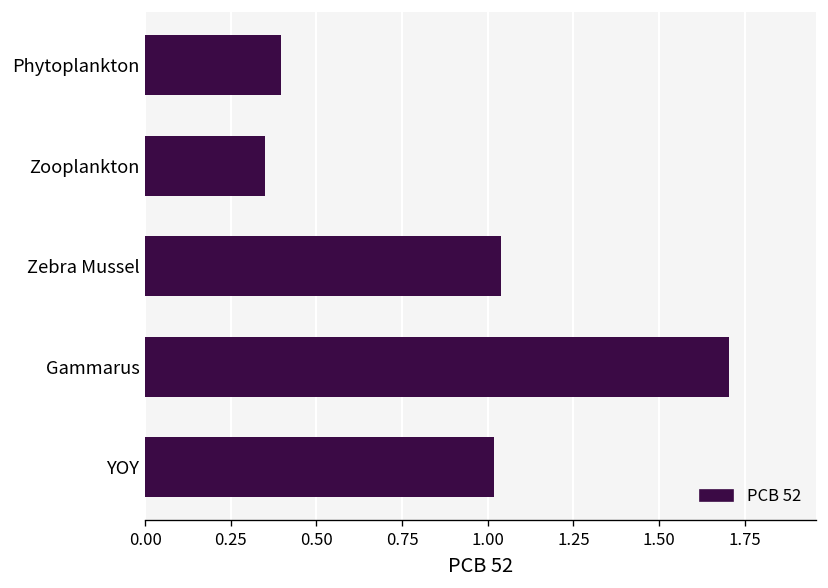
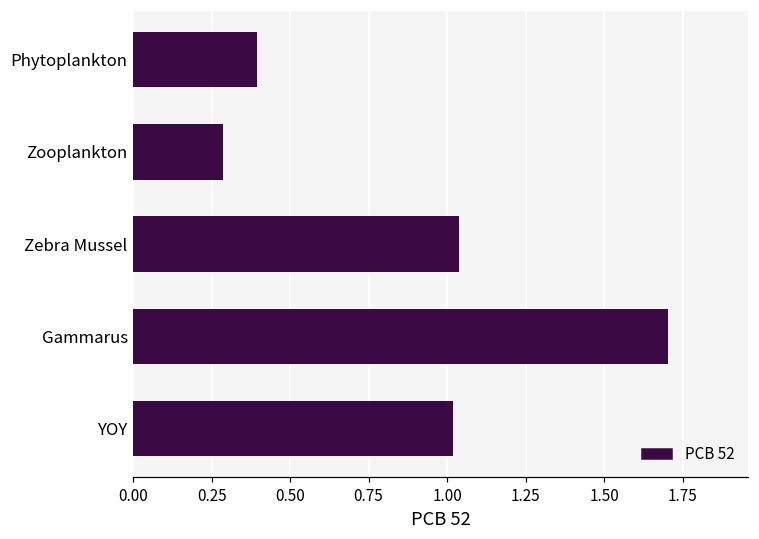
Zooplankton: 0.35 -> 0.29
